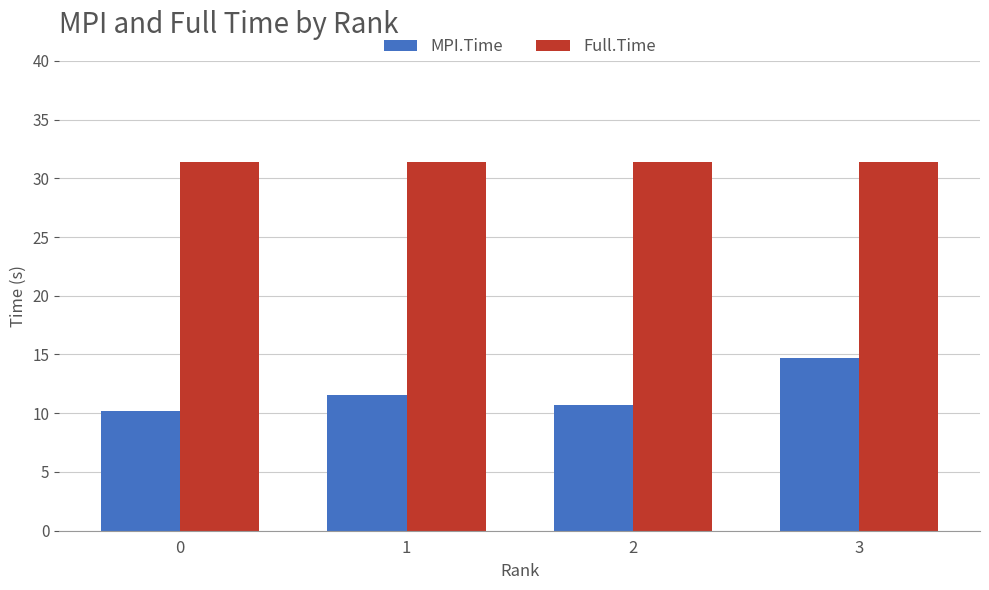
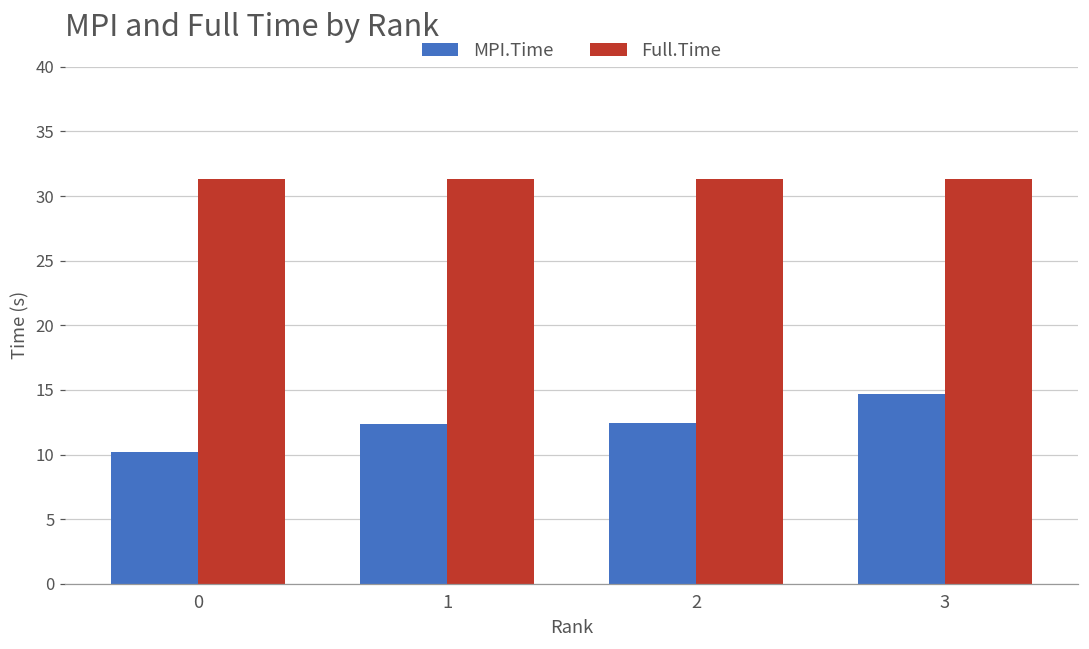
MPI.Time, 1: 11.6 -> 12.4
MPI.Time, 2: 10.7 -> 12.4
